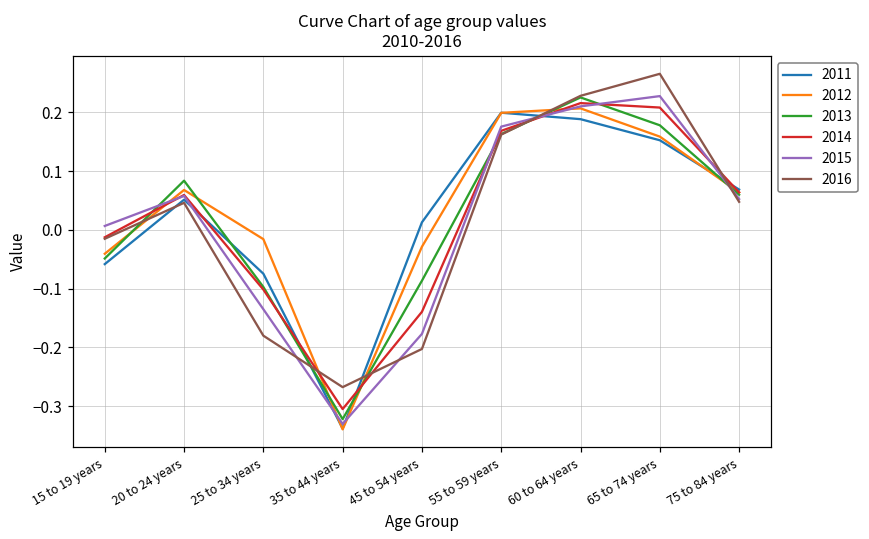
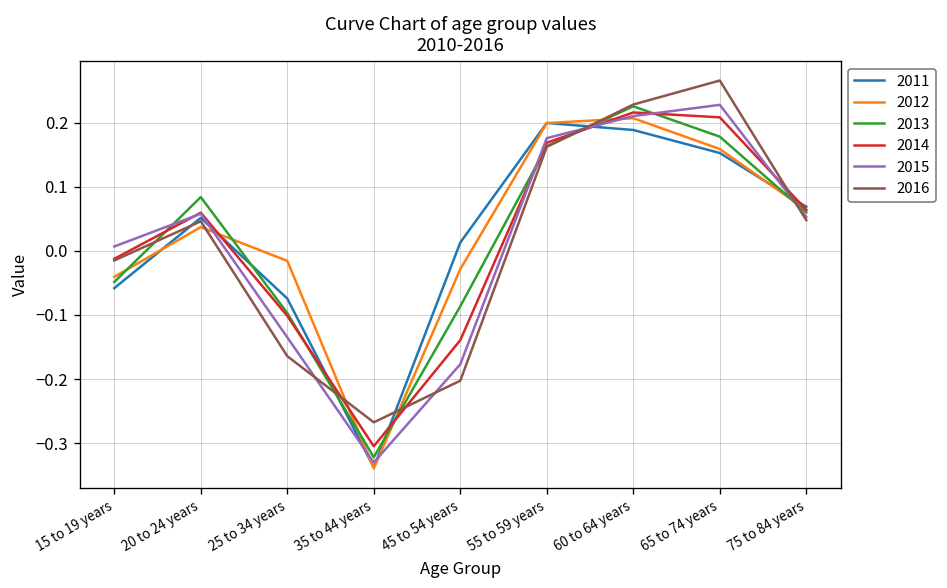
2012, 20 to 24 years: 0.07 -> 0.04
2016, 25 to 34 years: -0.18 -> -0.16
